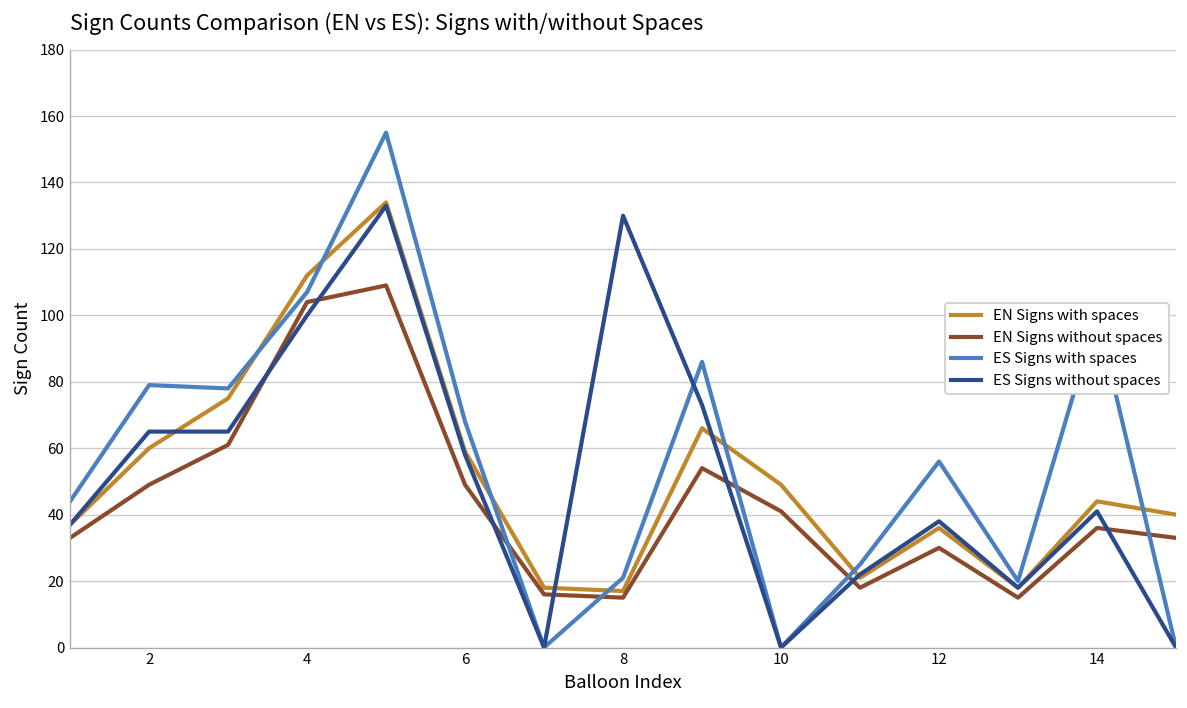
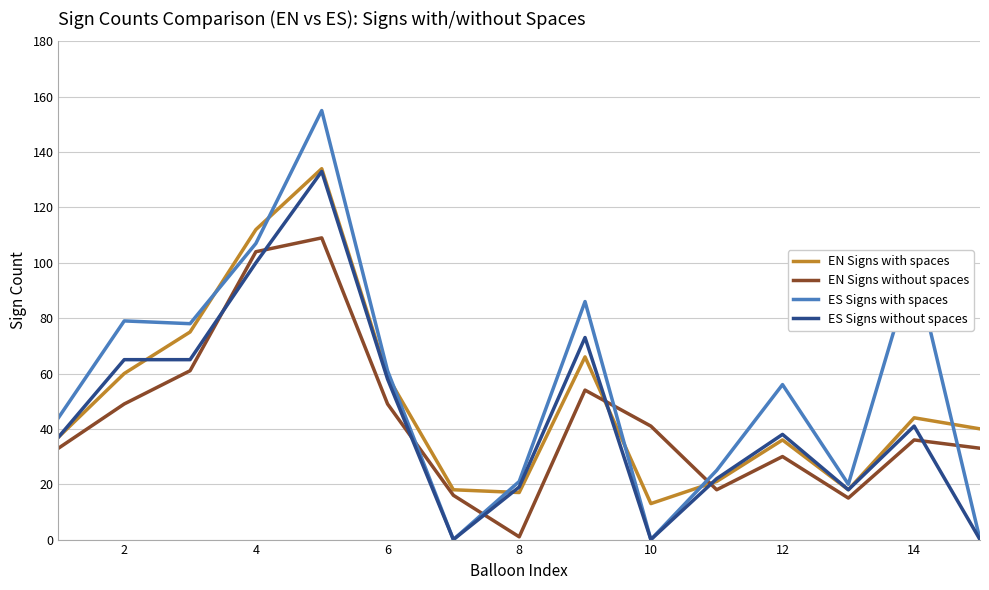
ES Signs with spaces, 6: 68 -> 61
EN Signs without spaces, 8: 15 -> 1
ES Signs without spaces, 8: 130 -> 19
EN Signs with spaces, 10: 49 -> 13
